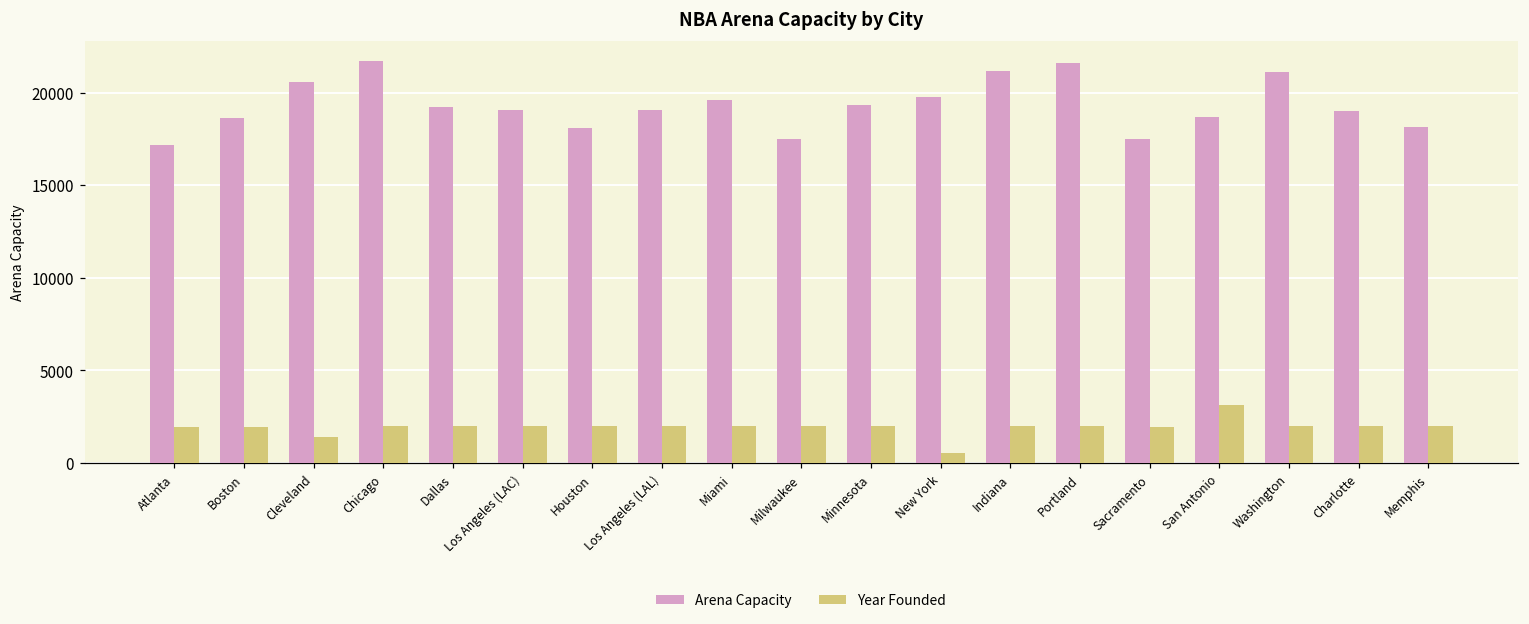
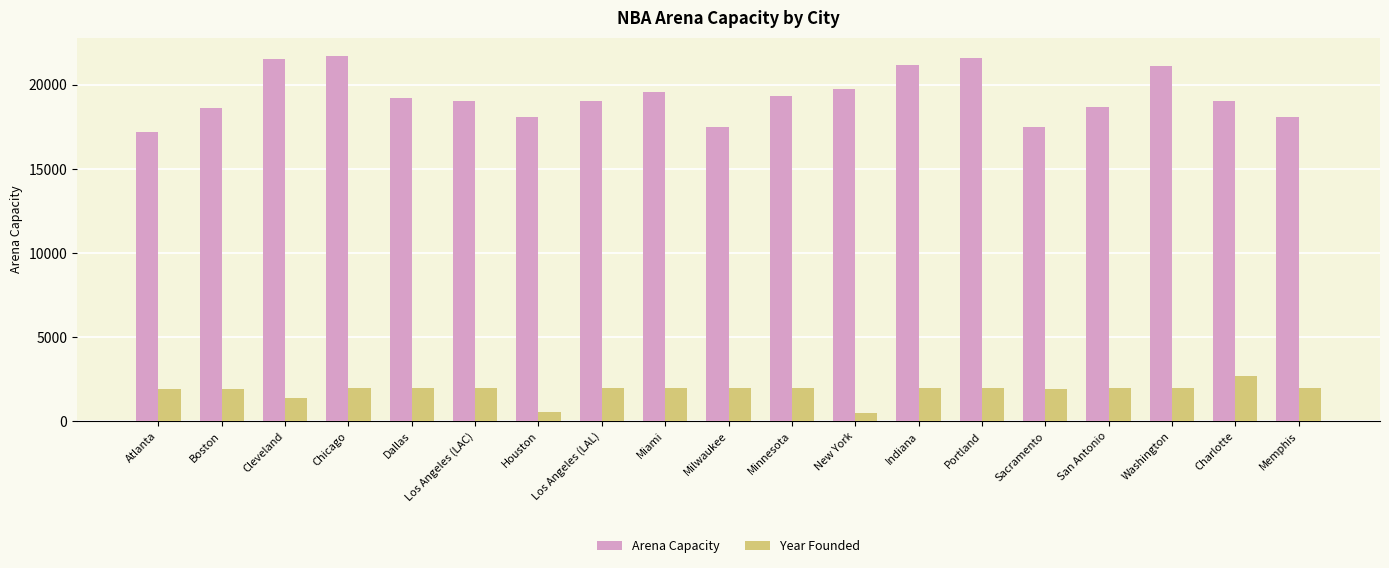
Arena Capacity, Cleveland: 20600 -> 21500
Year Founded, Houston: 2000 -> 600
Year Founded, San Antonio: 3100 -> 2000
Year Founded, Charlotte: 2000 -> 2700
